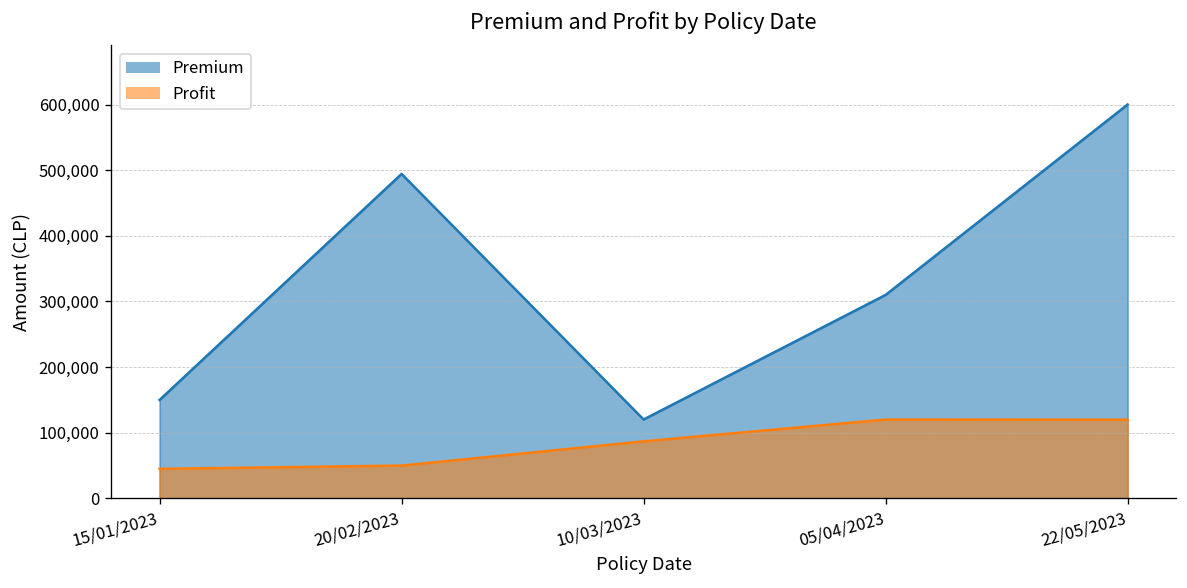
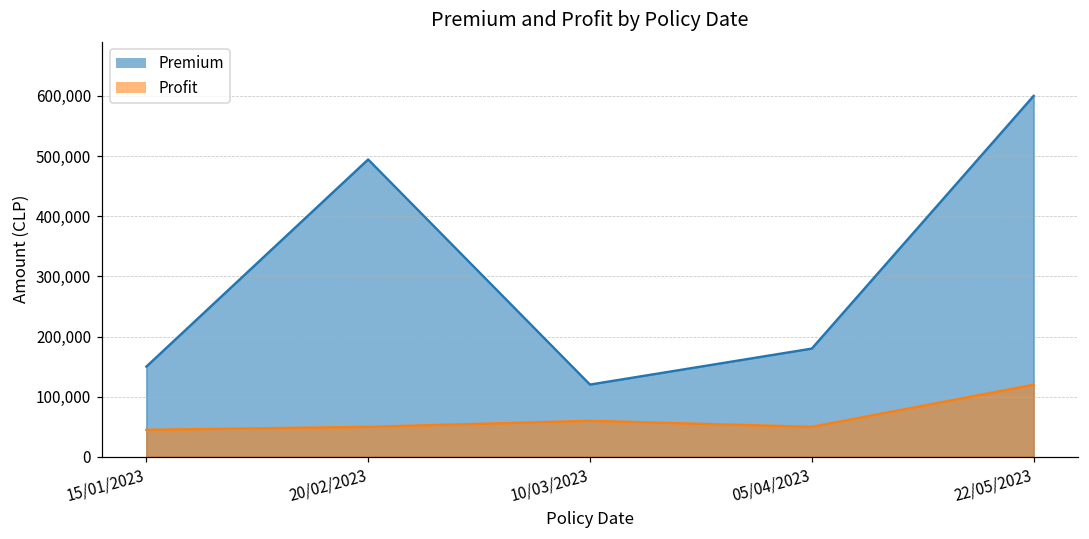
Profit, 10/03/2023: 90,000 -> 60,000
Premium, 05/04/2023: 310,000 -> 180,000
Profit, 05/04/2023: 120,000 -> 50,000
